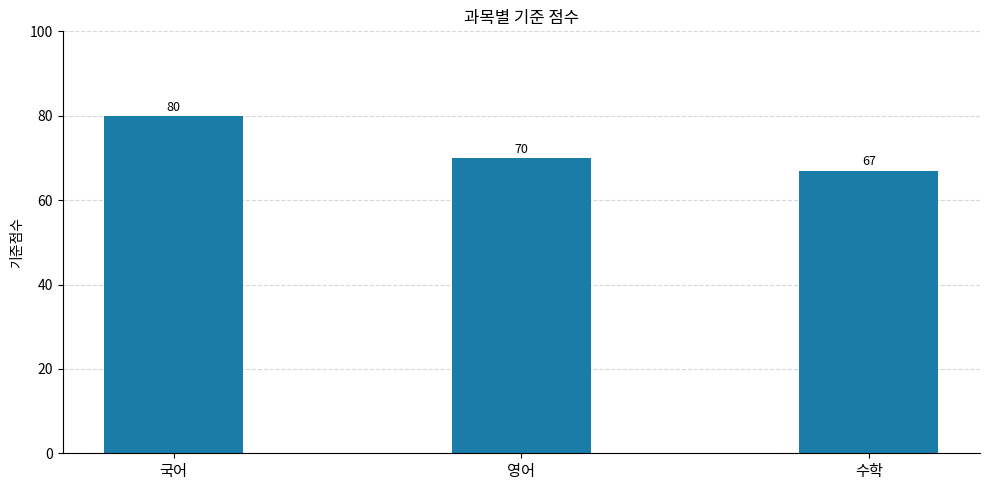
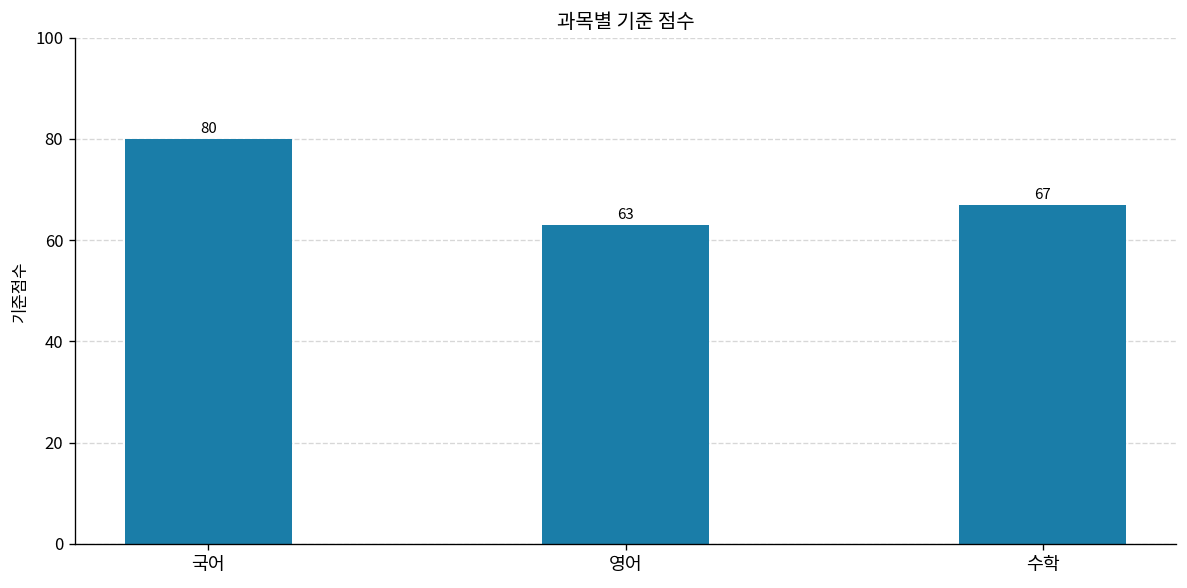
영어: 70 -> 63
